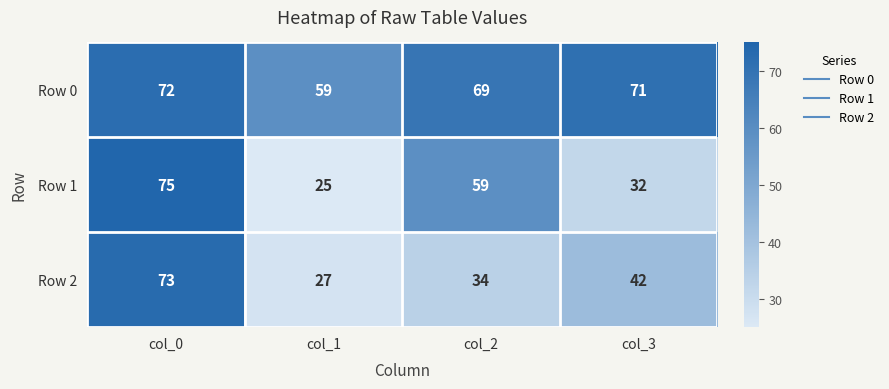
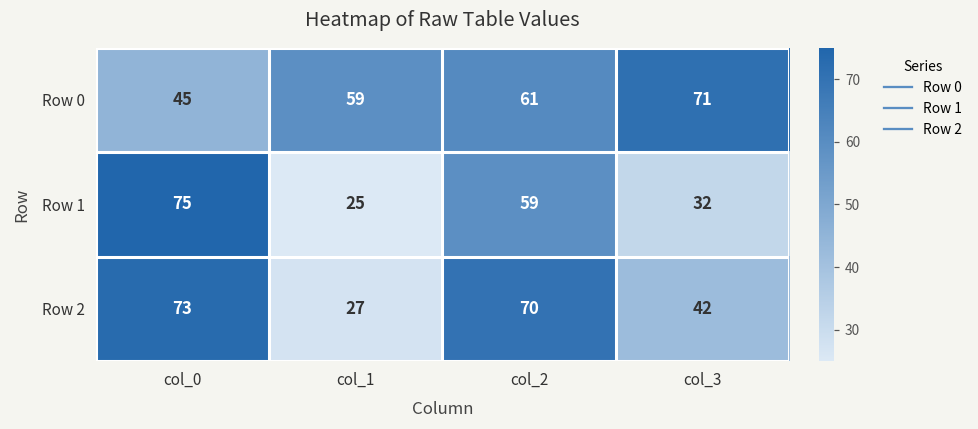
Row 0, col_0: 72 -> 45
Row 0, col_2: 69 -> 61
Row 2, col_2: 34 -> 70
